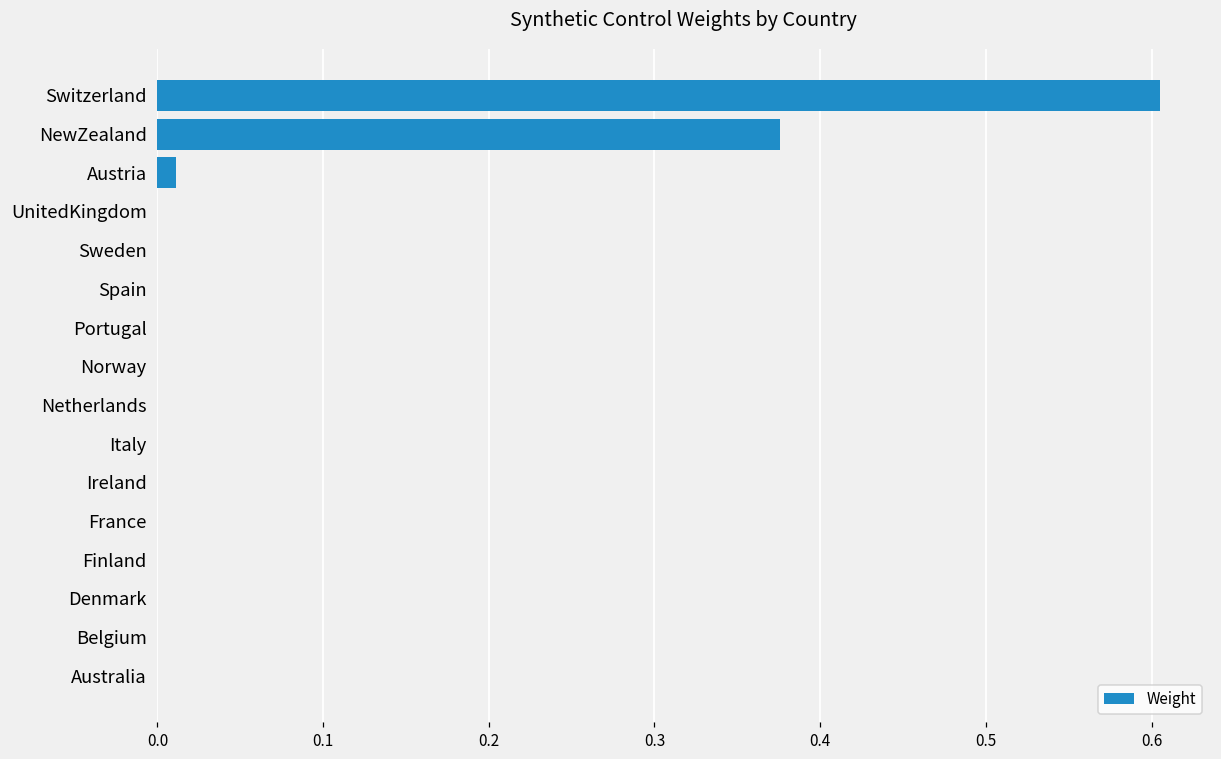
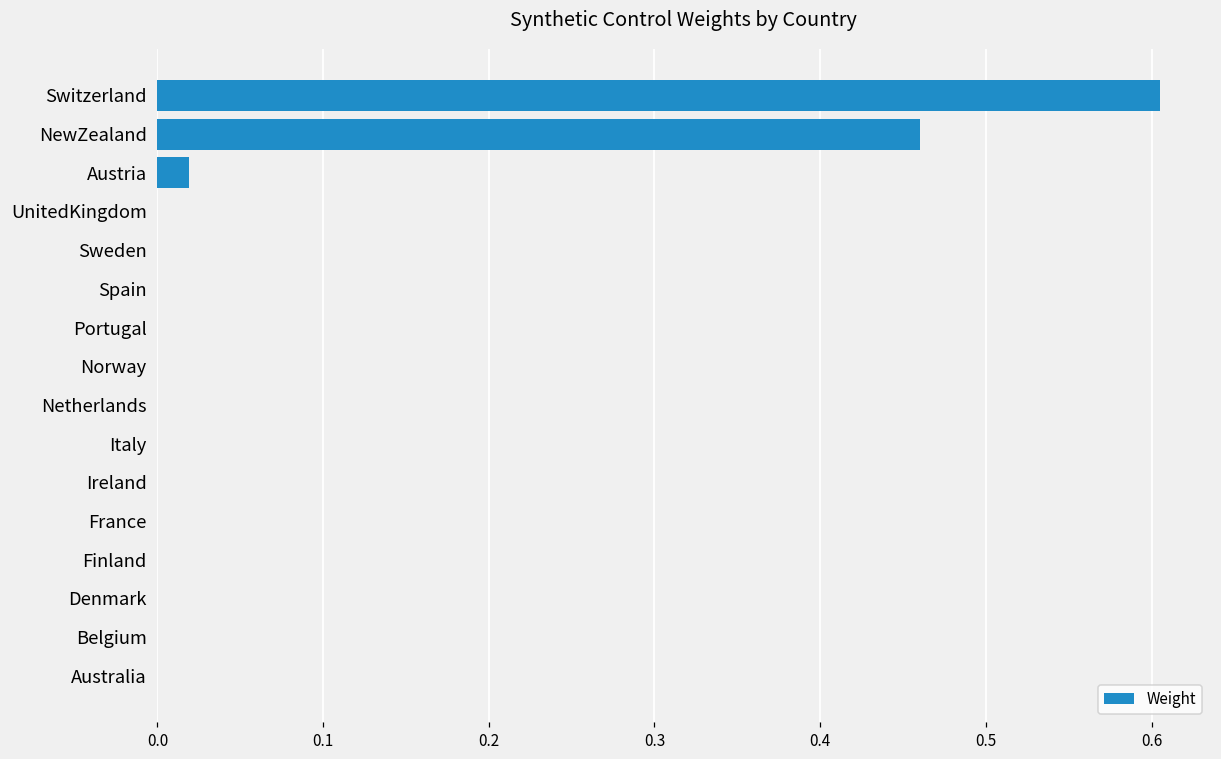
NewZealand: 0.376 -> 0.460
Austria: 0.011 -> 0.019
